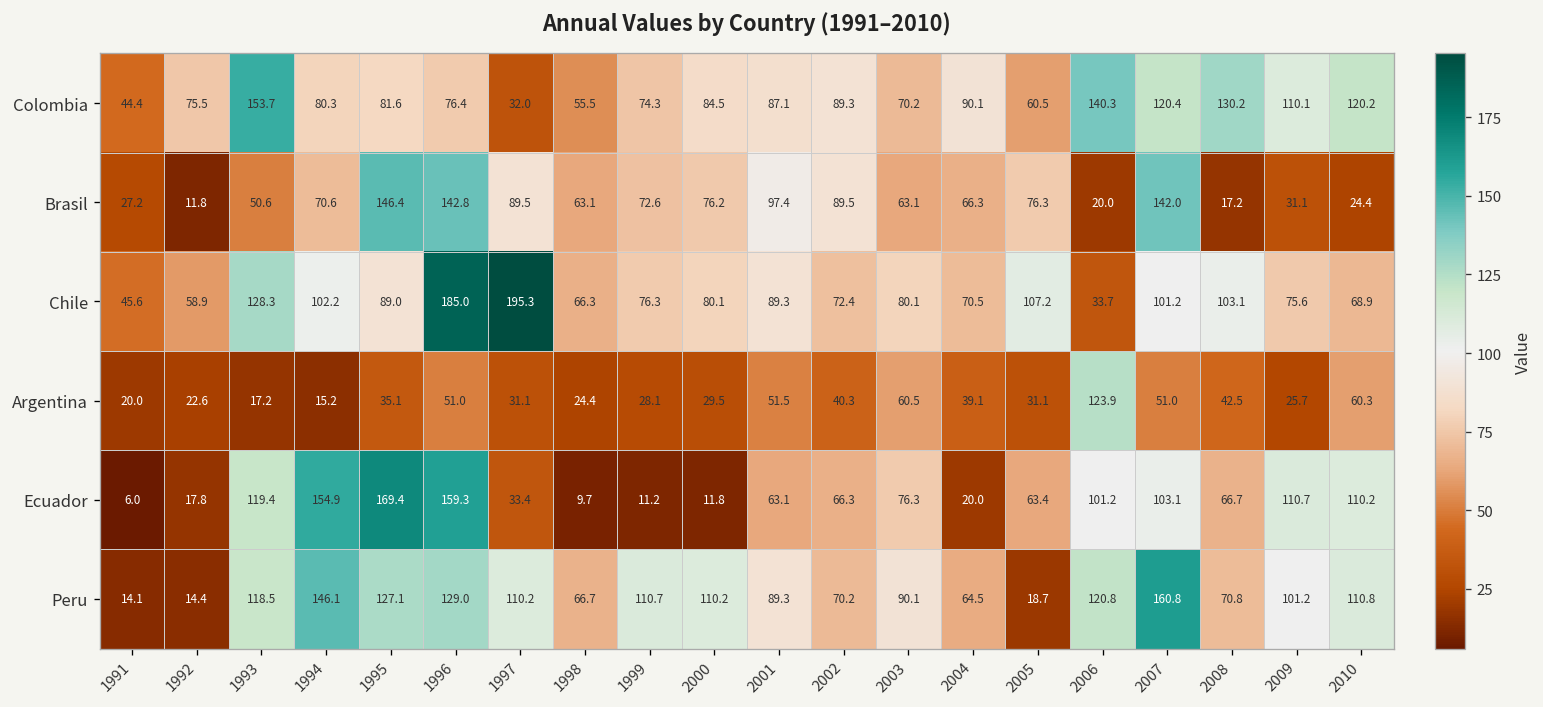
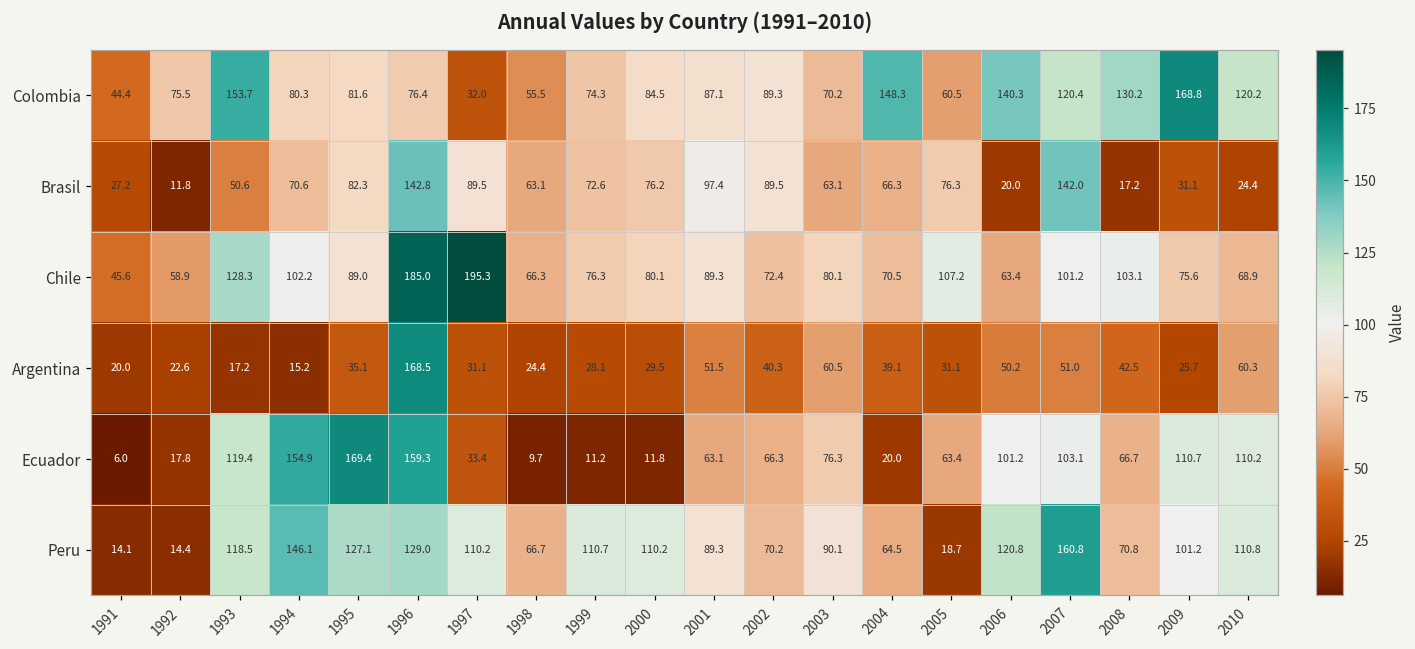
Colombia, 2004: 90.1 -> 148.3
Colombia, 2009: 110.1 -> 168.8
Brasil, 1995: 146.4 -> 82.3
Chile, 2006: 33.7 -> 63.4
Argentina, 1996: 51.0 -> 168.5
Argentina, 2006: 123.9 -> 50.2
